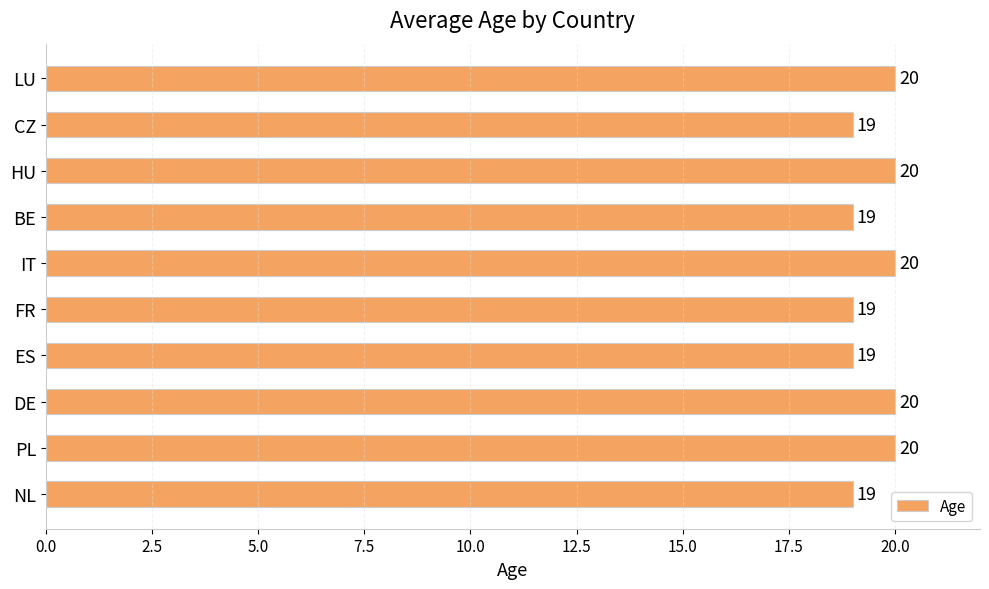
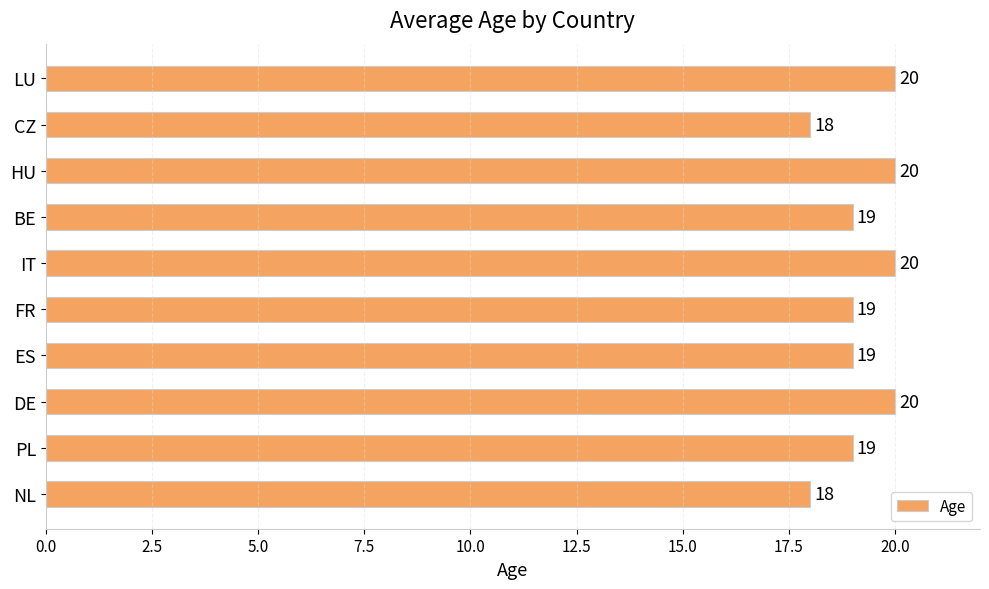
CZ: 19 -> 18
PL: 20 -> 19
NL: 19 -> 18
